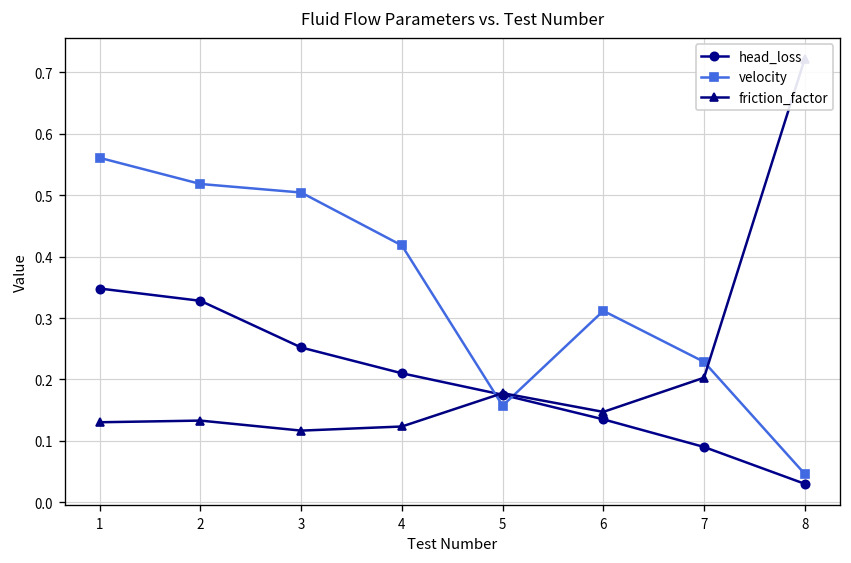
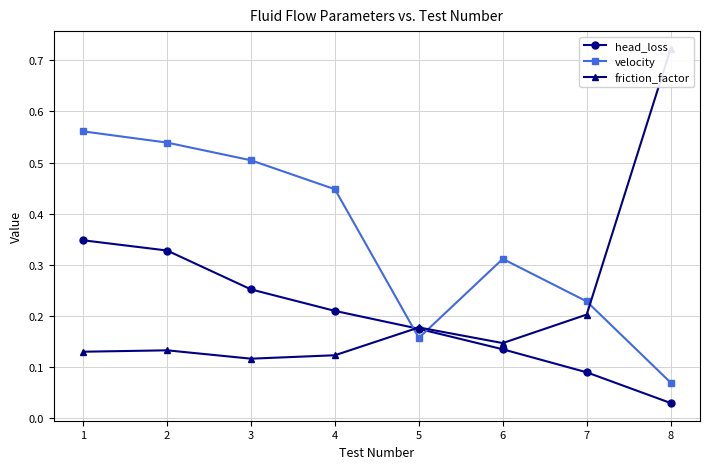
velocity, 2: 0.52 -> 0.54
velocity, 4: 0.42 -> 0.45
velocity, 8: 0.05 -> 0.07
